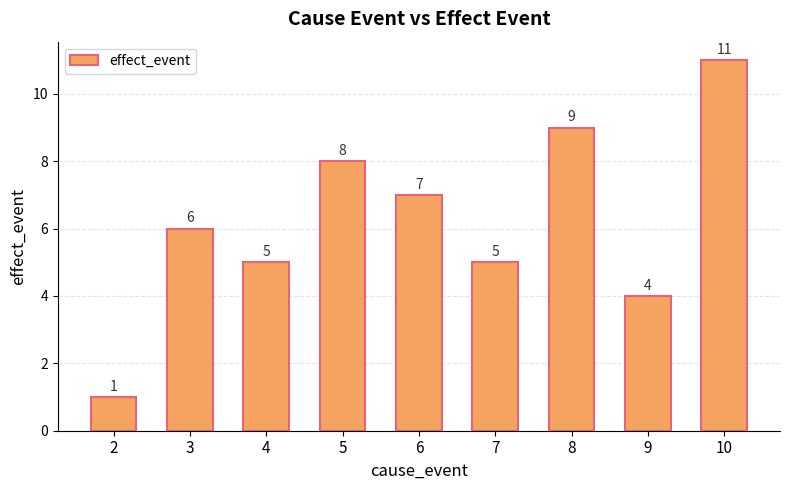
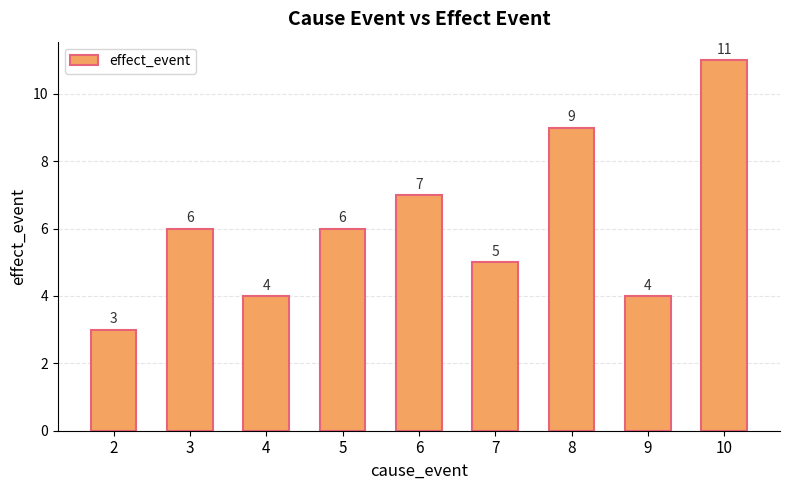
2: 1 -> 3
4: 5 -> 4
5: 8 -> 6
